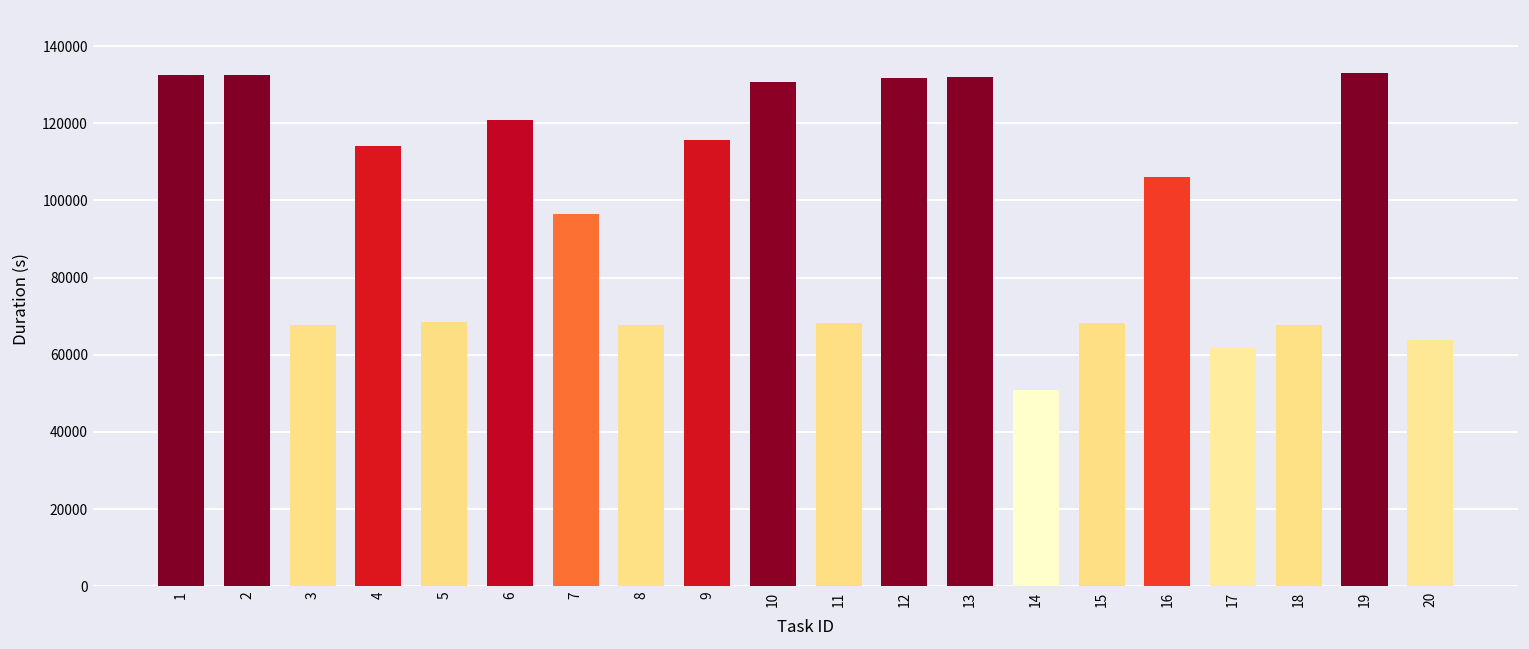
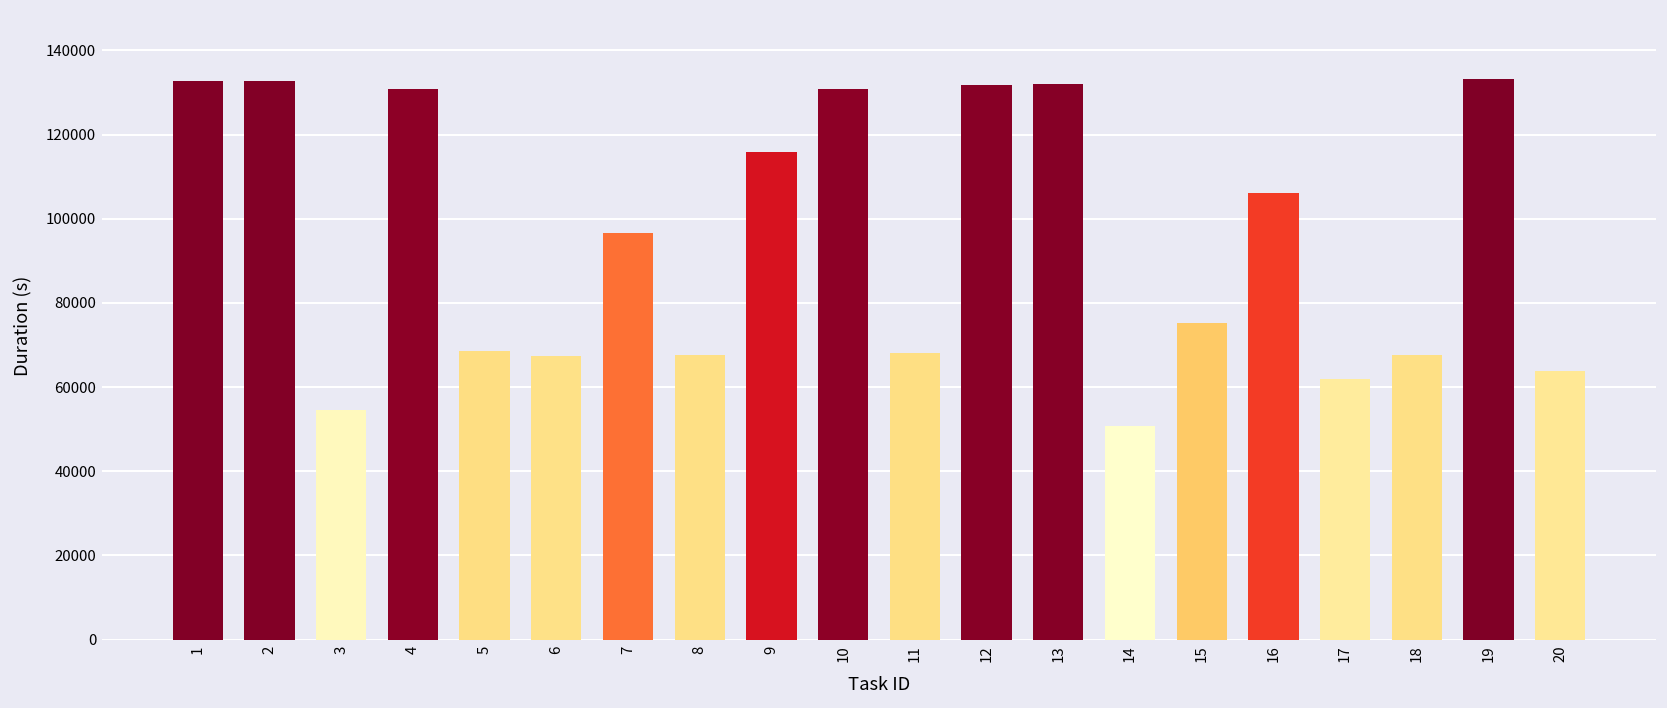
3: 68000 -> 55000
4: 114000 -> 131000
6: 121000 -> 67000
15: 68000 -> 75000
